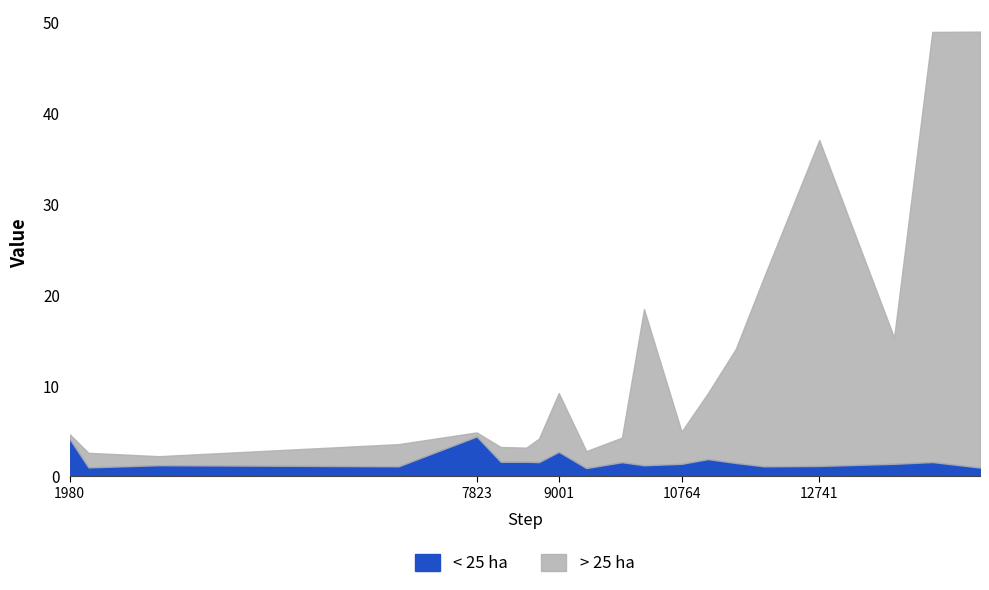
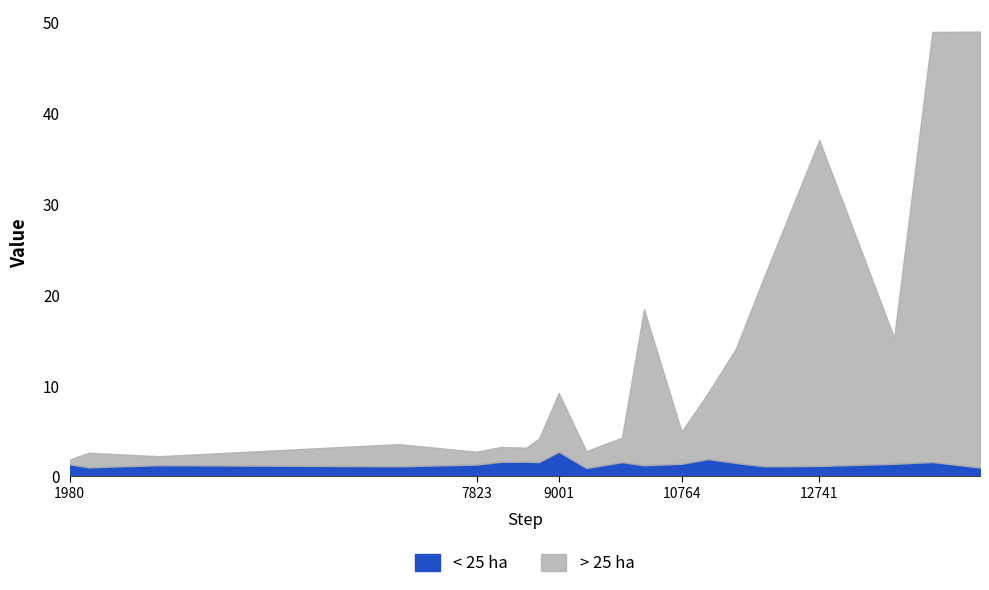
< 25 ha, 1980: 4 -> 1
< 25 ha, 7823: 4 -> 1
> 25 ha, 7823: 0 -> 1
